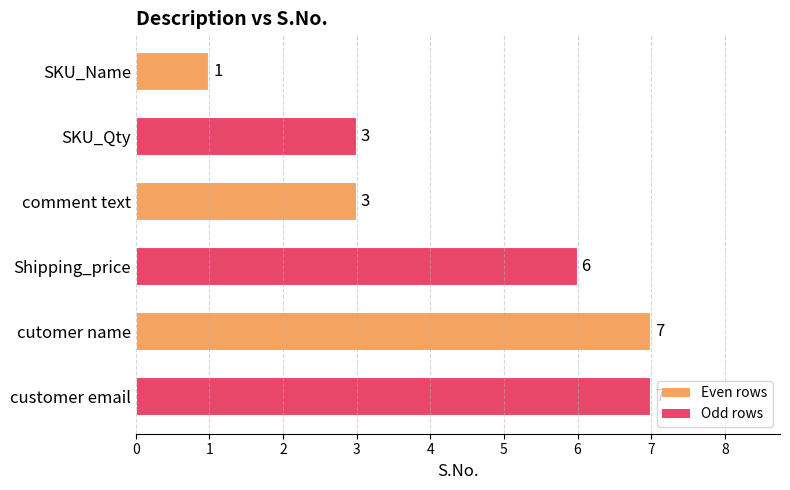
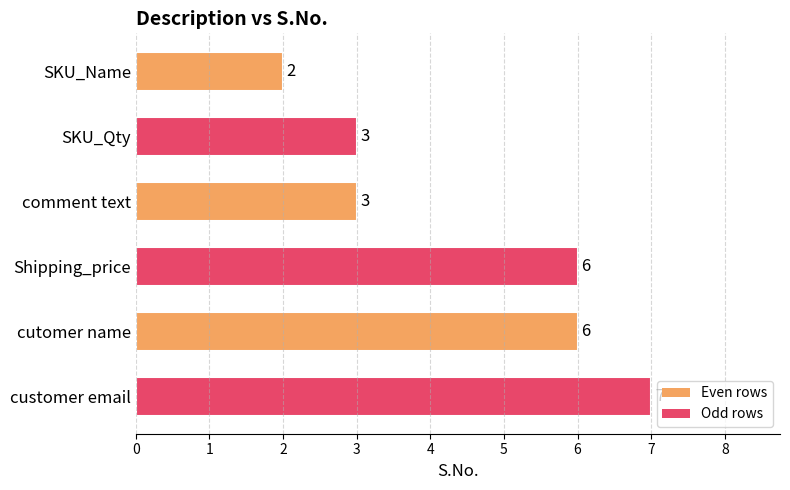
SKU_Name: 1 -> 2
cutomer name: 7 -> 6
